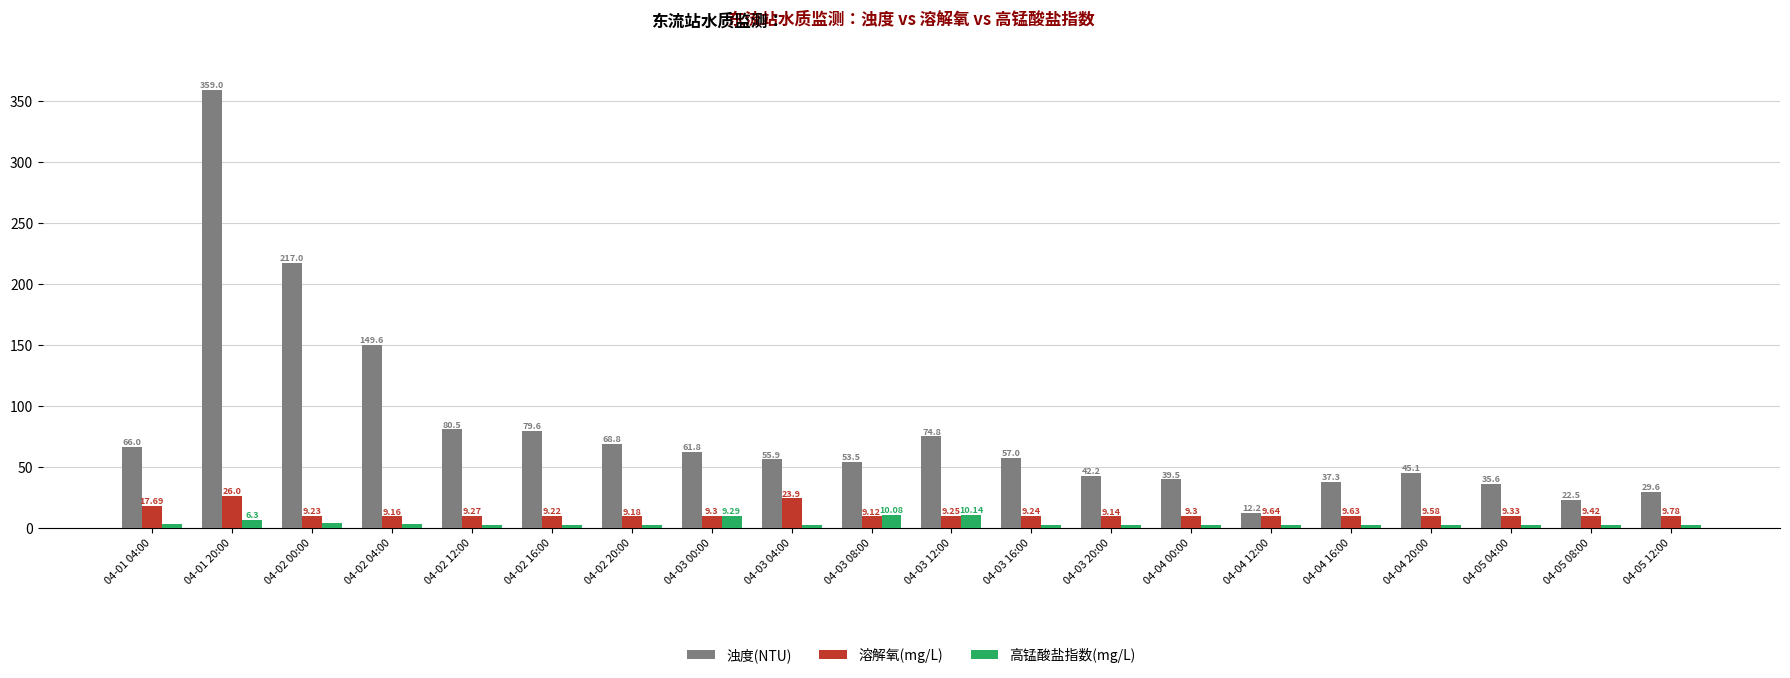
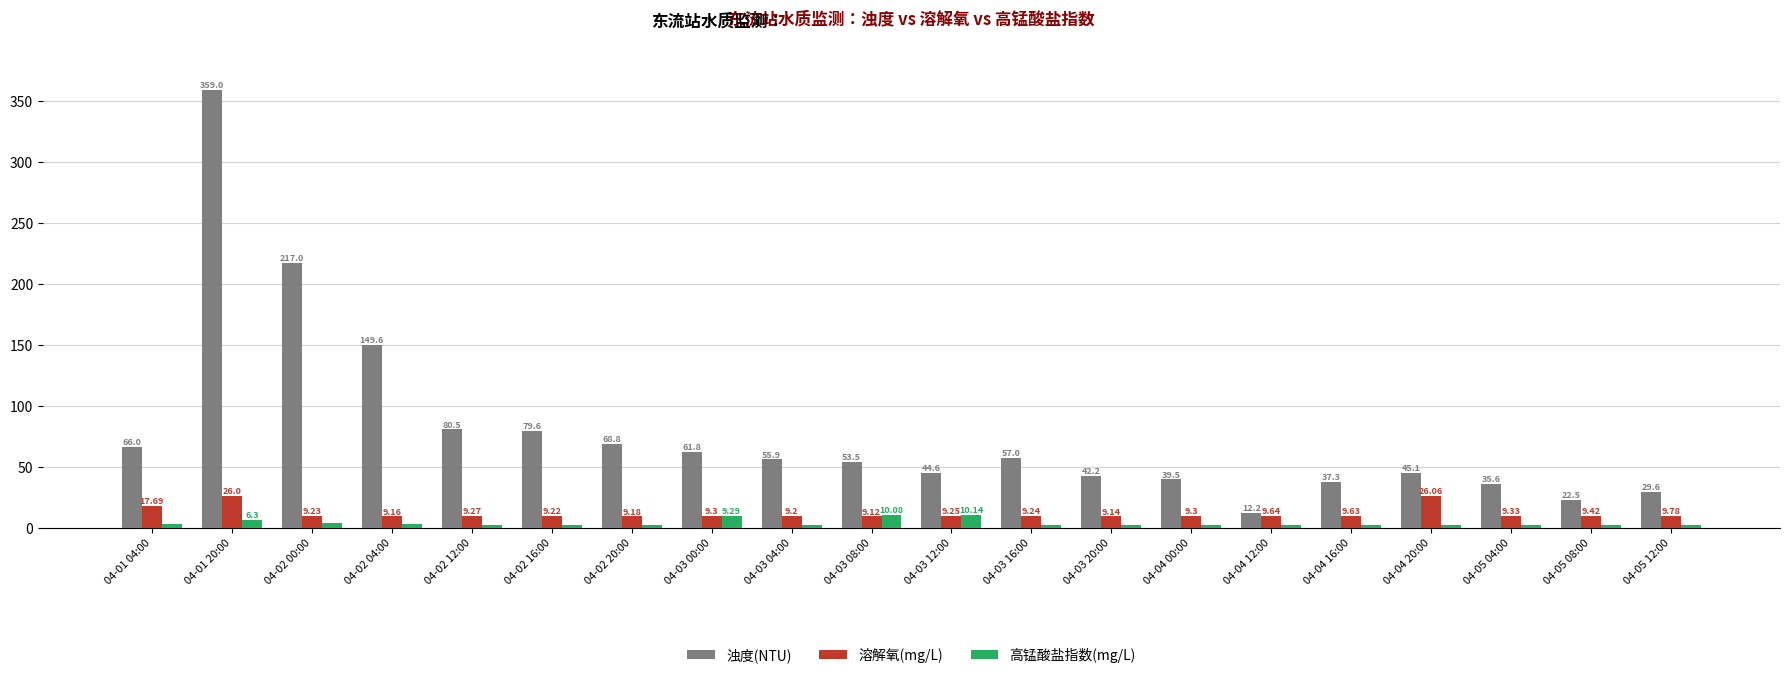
溶解氧(mg/L), 04-03 04:00: 23.9 -> 9.2
浊度(NTU), 04-03 12:00: 74.8 -> 44.6
溶解氧(mg/L), 04-04 20:00: 9.58 -> 26.06
